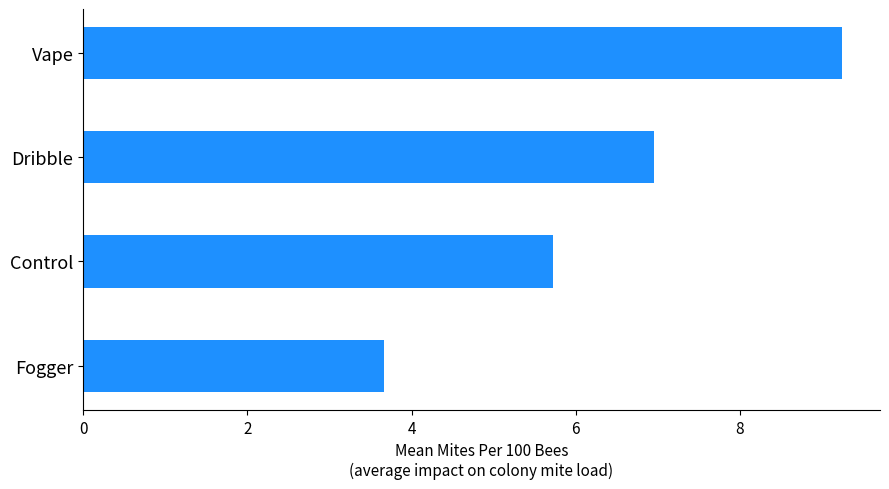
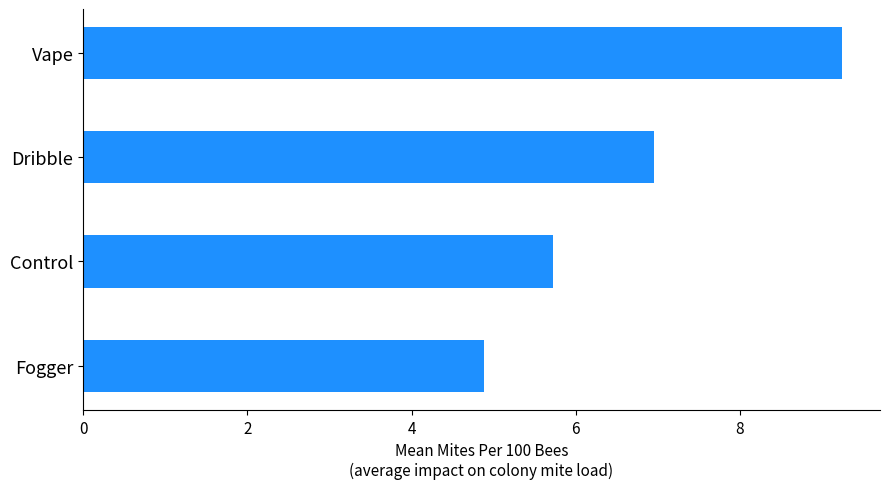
Fogger: 3.7 -> 4.9
